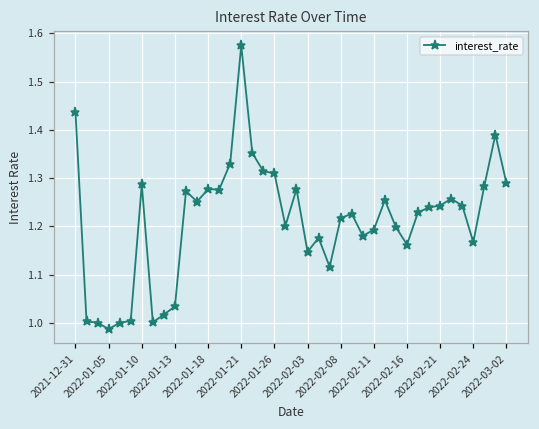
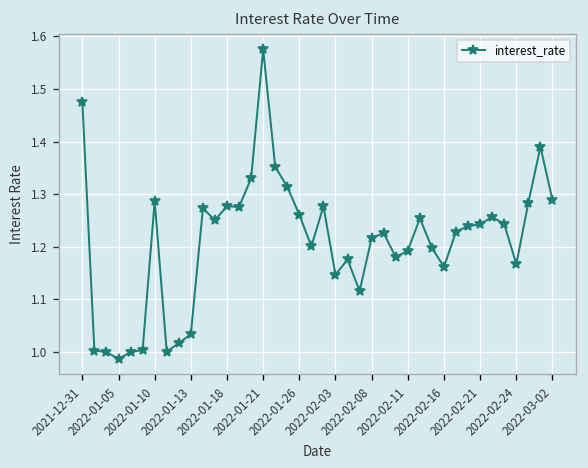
2021-12-31: 1.44 -> 1.48
2022-01-26: 1.31 -> 1.26
